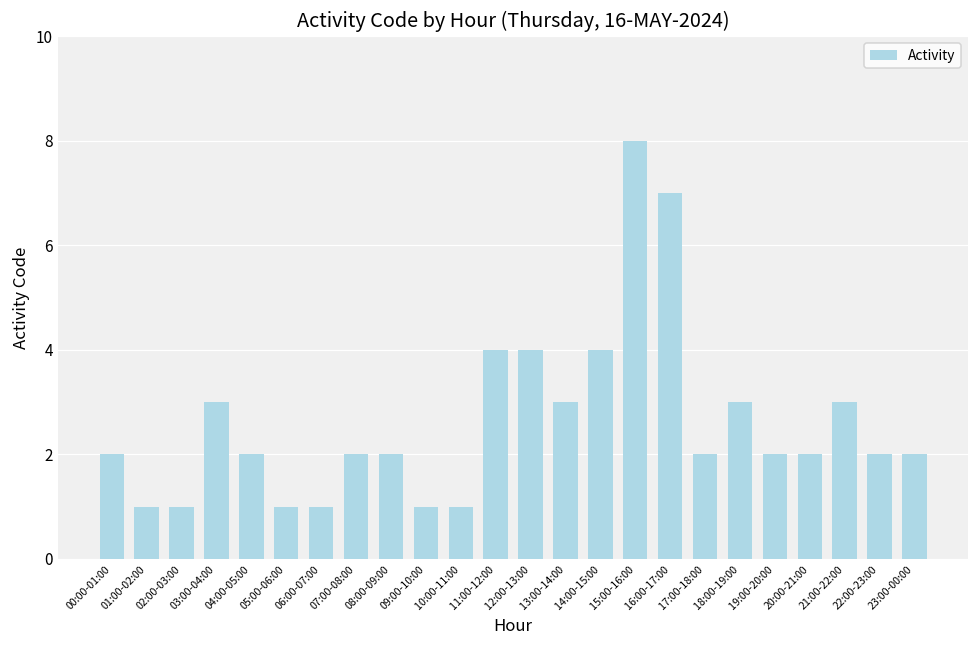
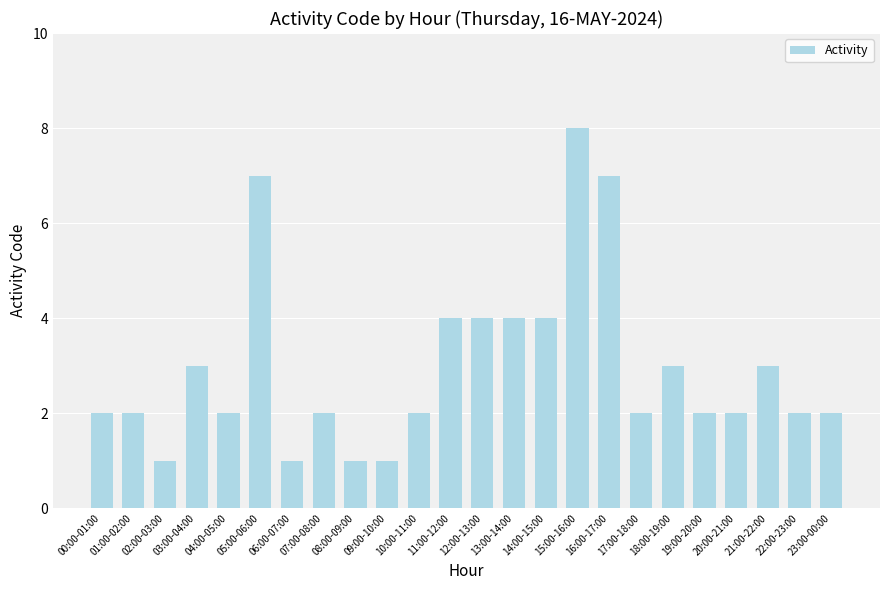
01:00-02:00: 1 -> 2
05:00-06:00: 1 -> 7
08:00-09:00: 2 -> 1
10:00-11:00: 1 -> 2
13:00-14:00: 3 -> 4
